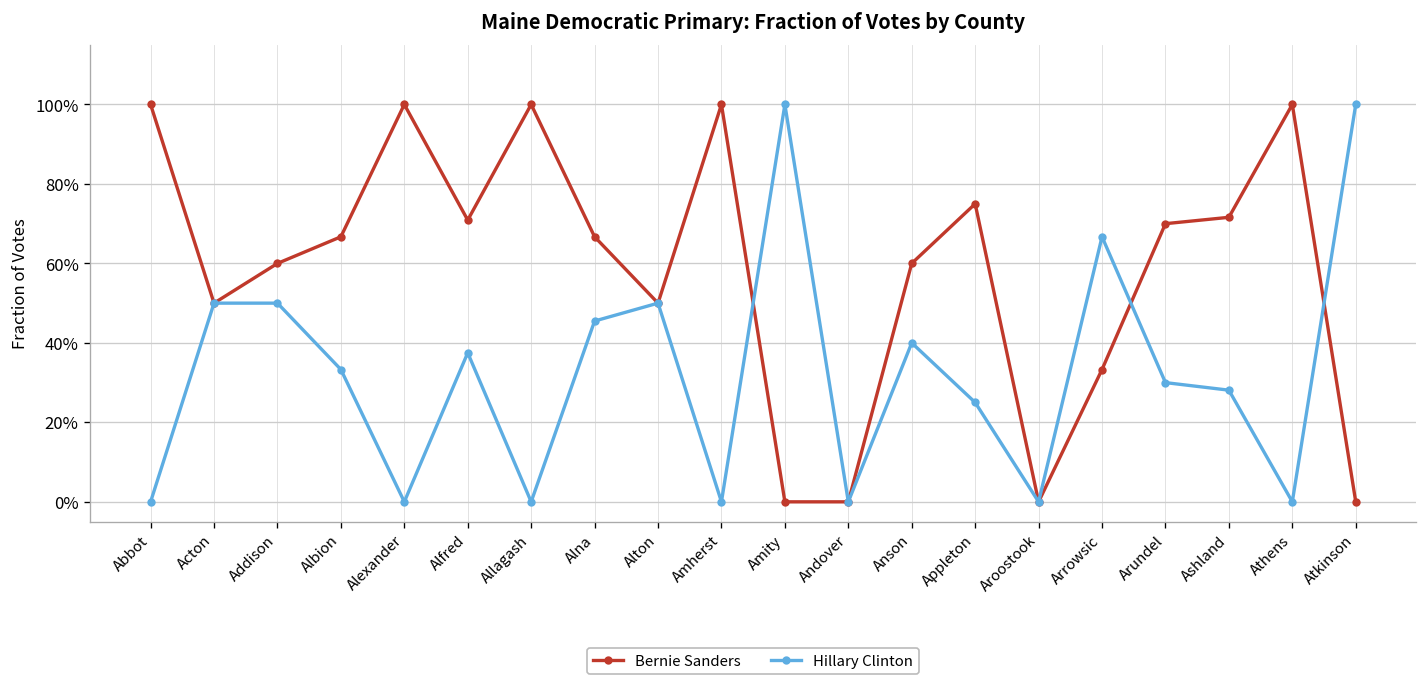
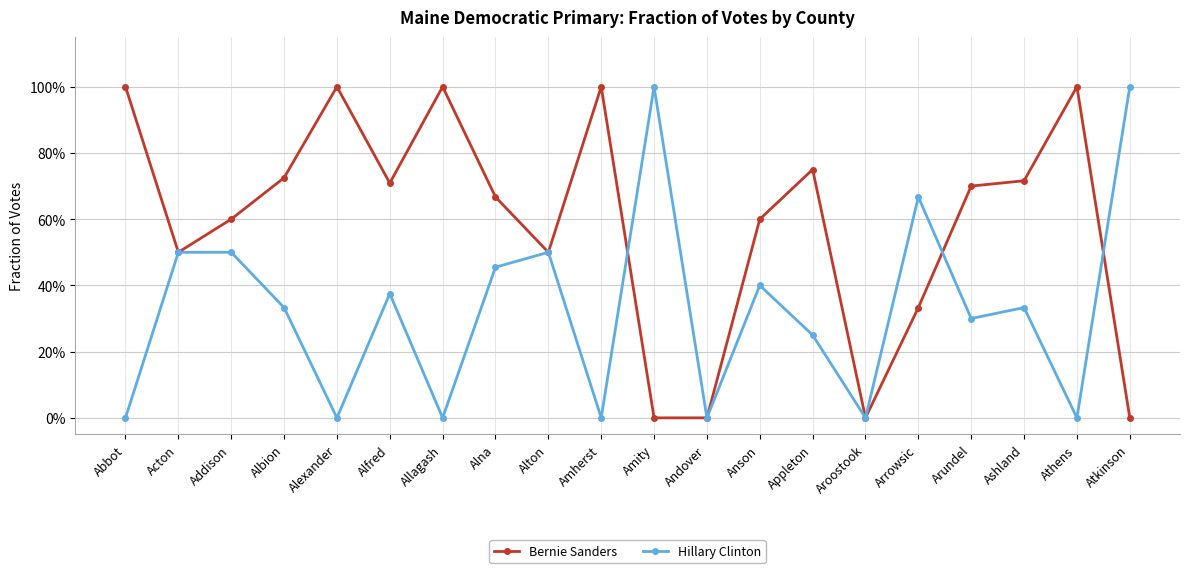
Bernie Sanders, Albion: 67% -> 73%
Hillary Clinton, Ashland: 28% -> 33%
